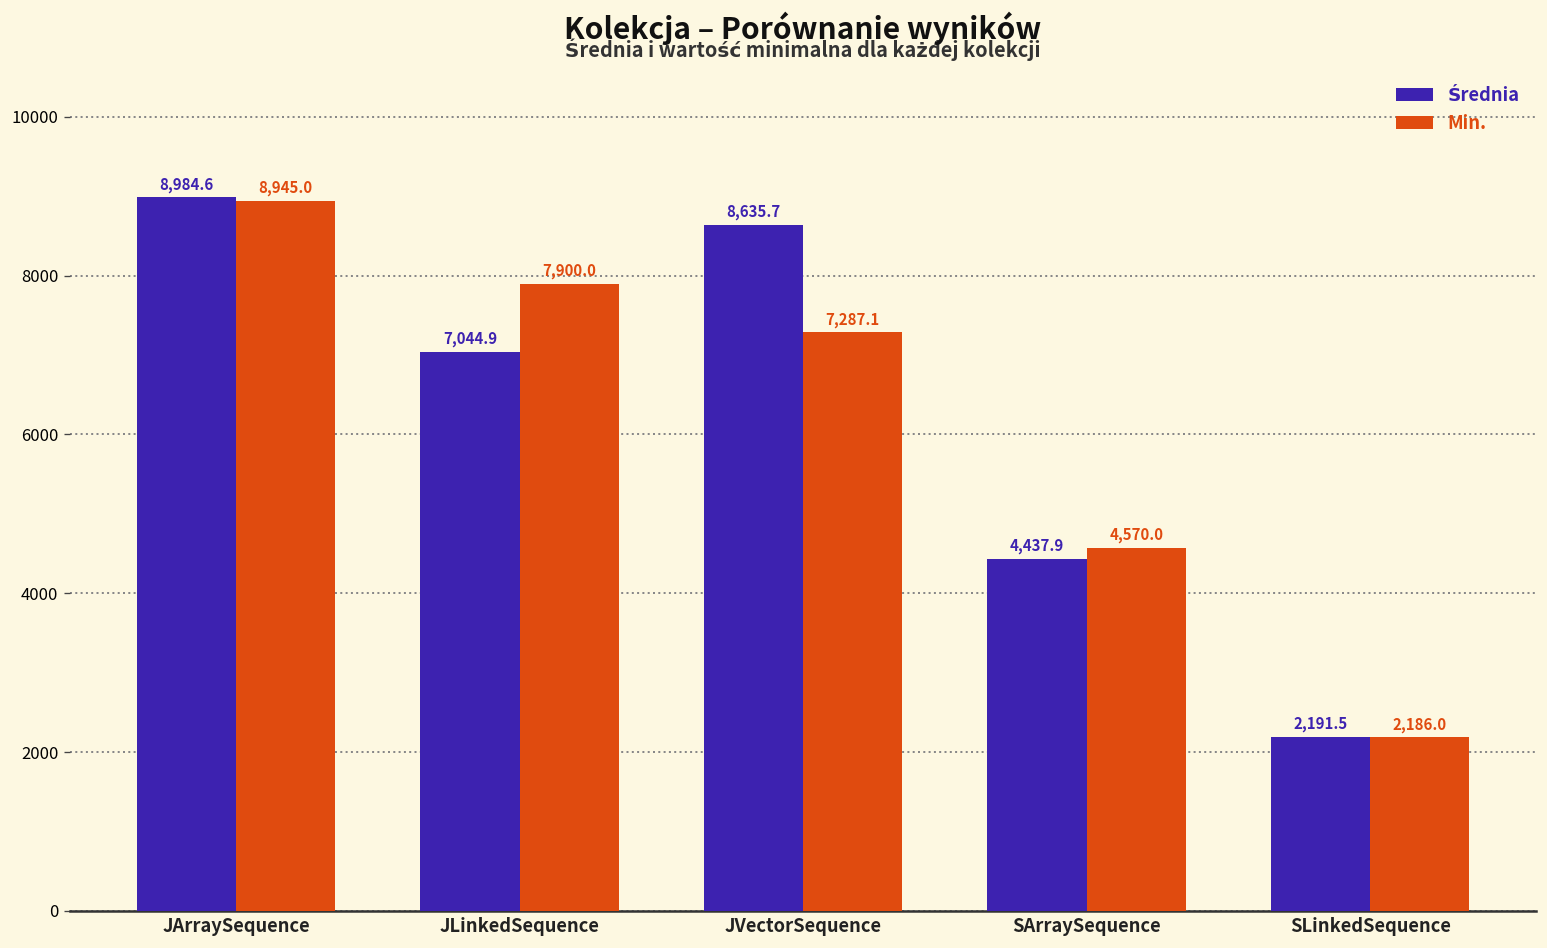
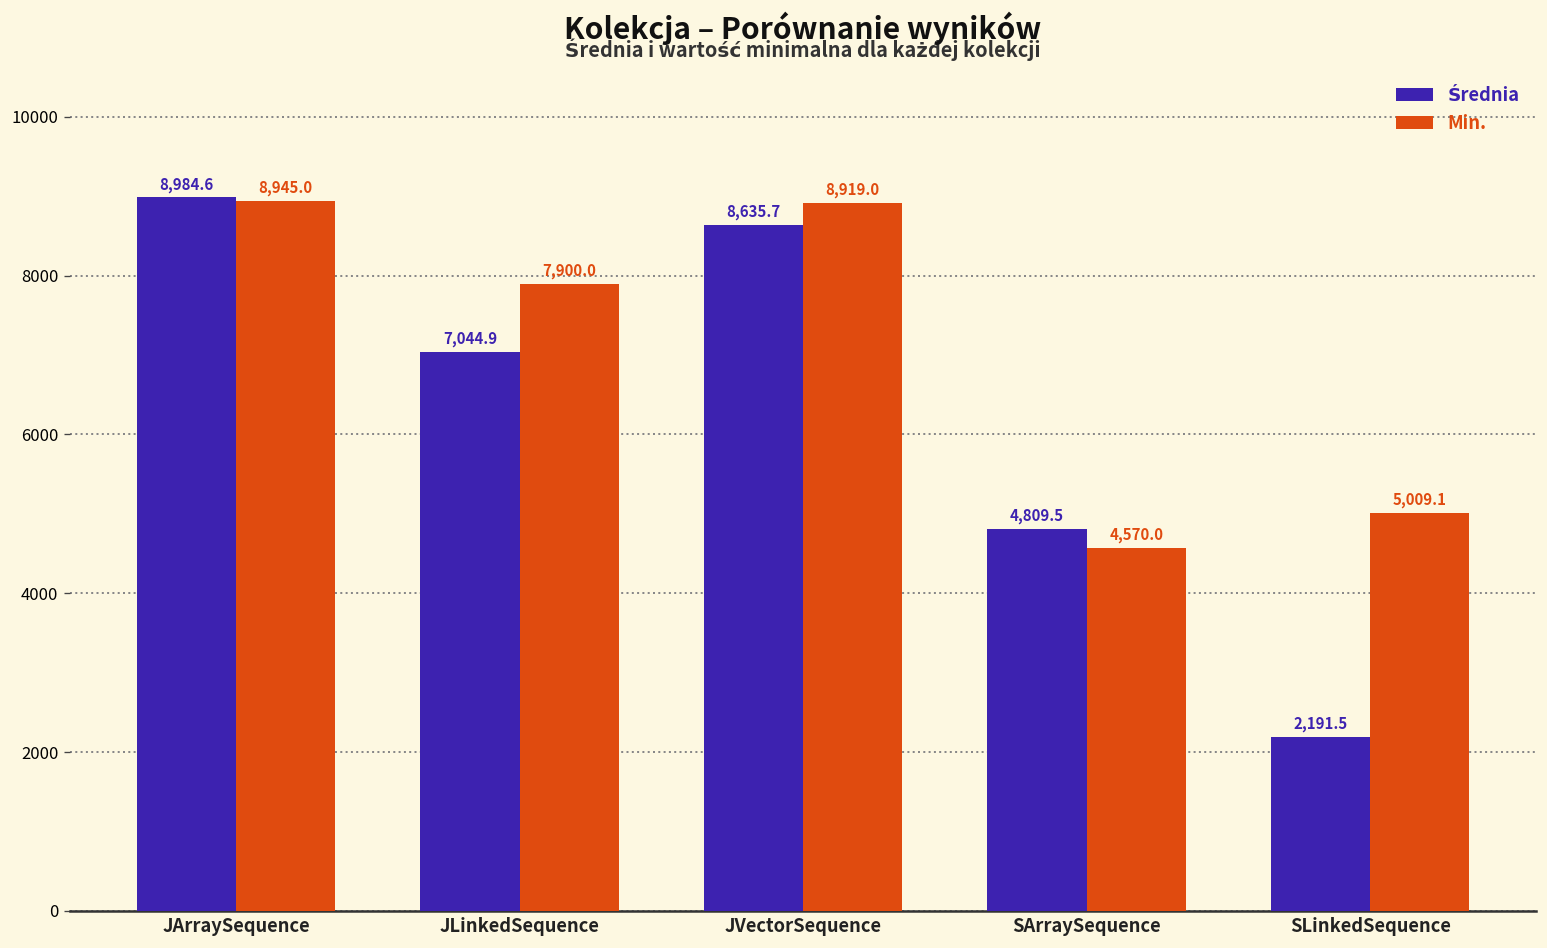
Min., JVectorSequence: 7,287.1 -> 8,919.0
Średnia, SArraySequence: 4,437.9 -> 4,809.5
Min., SLinkedSequence: 2,186.0 -> 5,009.1
